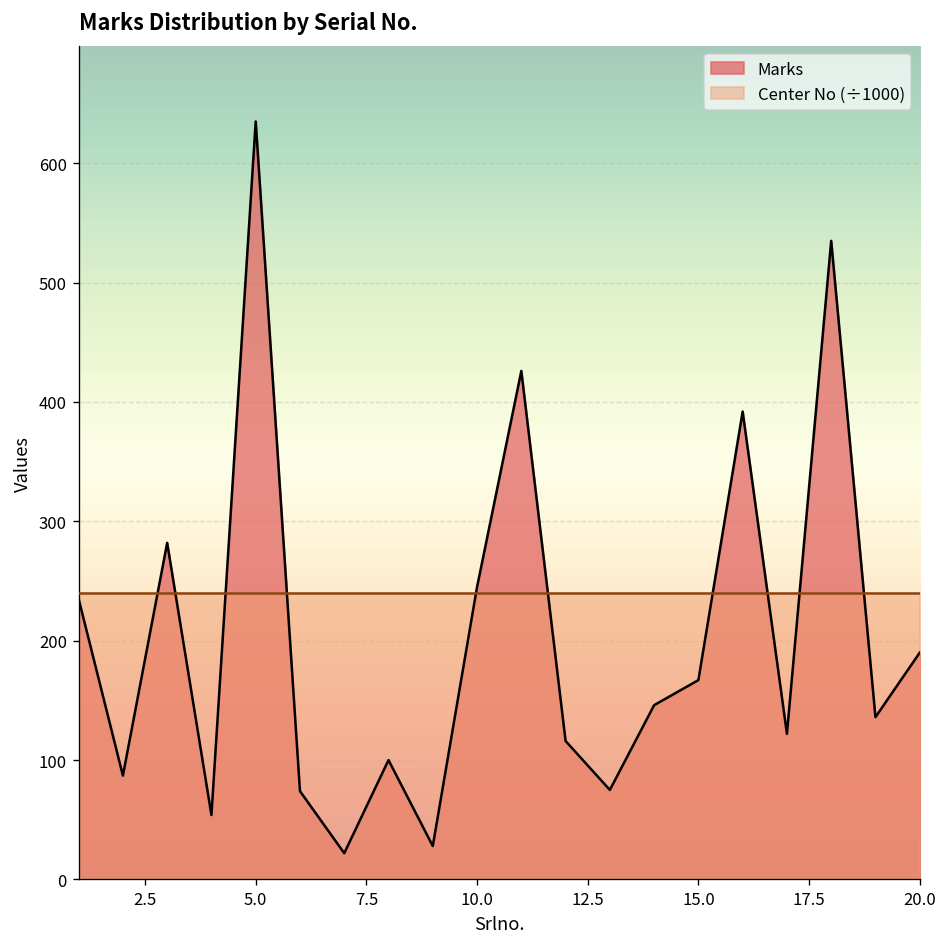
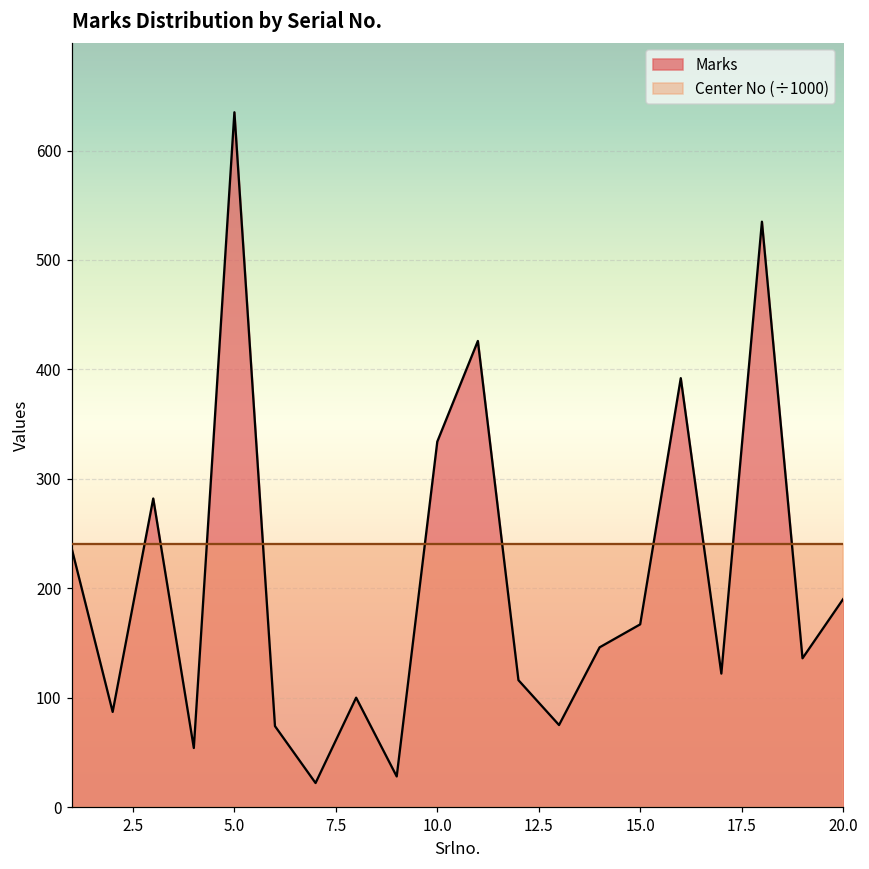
Marks, 10.0: 250 -> 330
